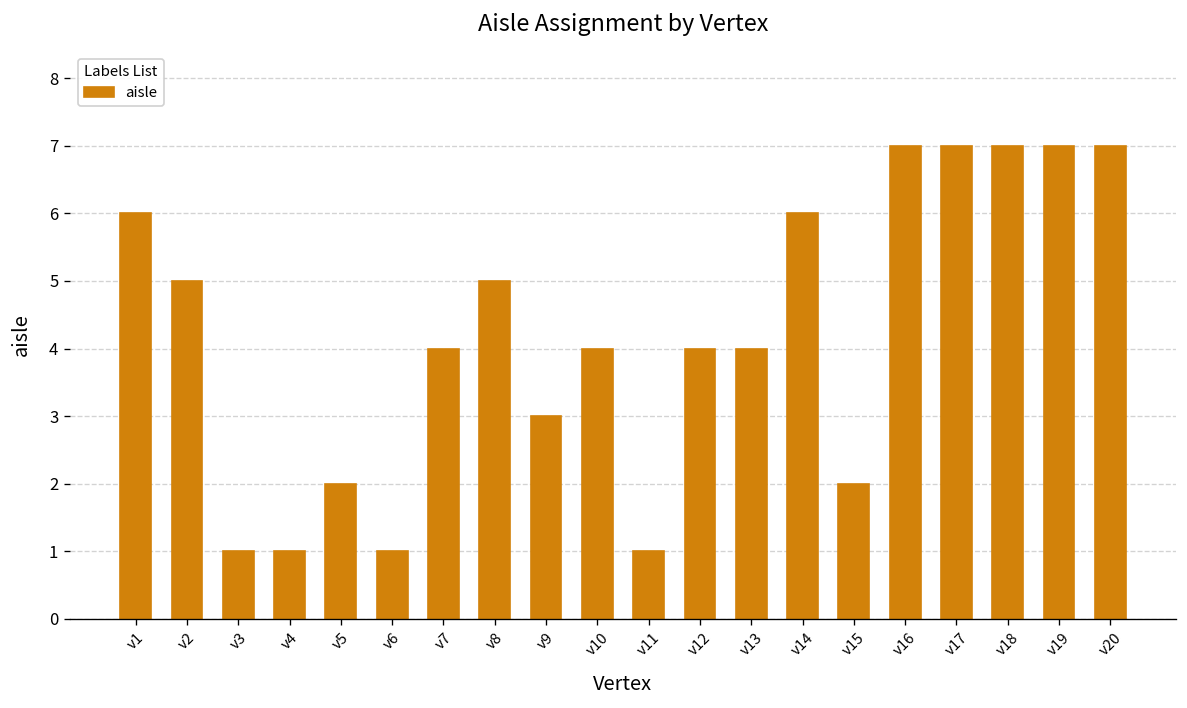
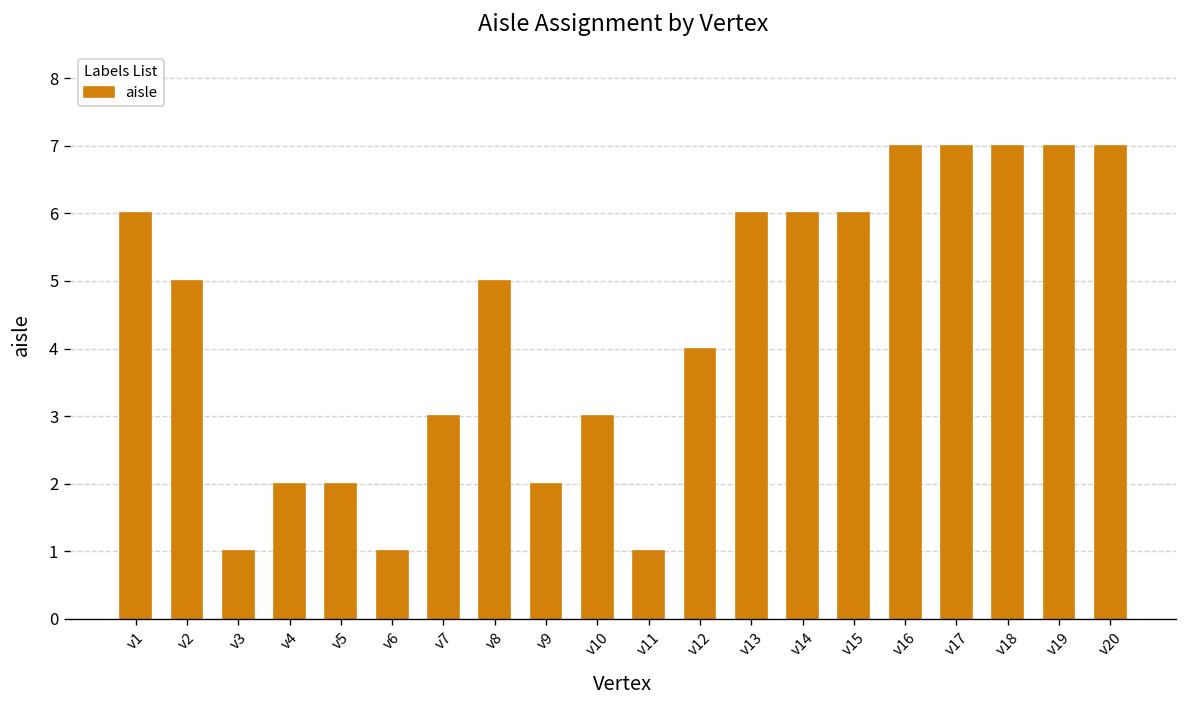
v4: 1 -> 2
v7: 4 -> 3
v9: 3 -> 2
v10: 4 -> 3
v13: 4 -> 6
v15: 2 -> 6
